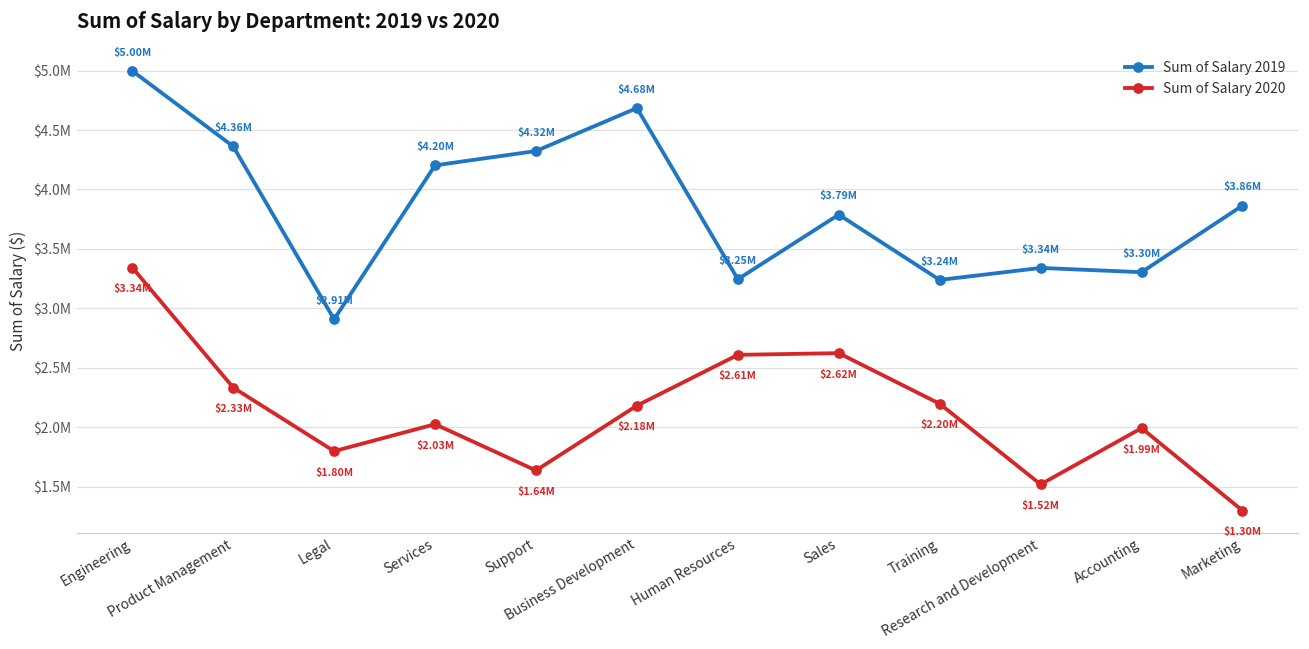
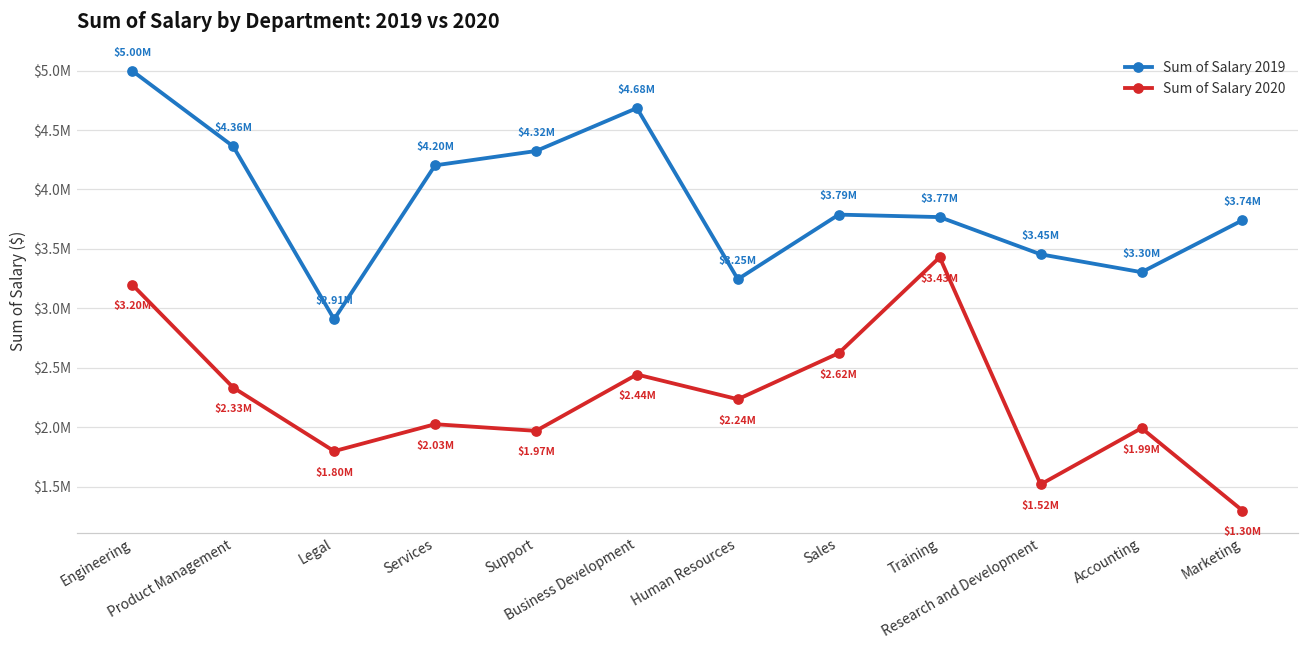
Sum of Salary 2020, Engineering: $3.34M -> $3.20M
Sum of Salary 2020, Support: $1.64M -> $1.97M
Sum of Salary 2020, Business Development: $2.18M -> $2.44M
Sum of Salary 2020, Human Resources: $2.61M -> $2.24M
Sum of Salary 2019, Training: $3.24M -> $3.77M
Sum of Salary 2020, Training: $2.20M -> $3.43M
Sum of Salary 2019, Research and Development: $3.34M -> $3.45M
Sum of Salary 2019, Marketing: $3.86M -> $3.74M
